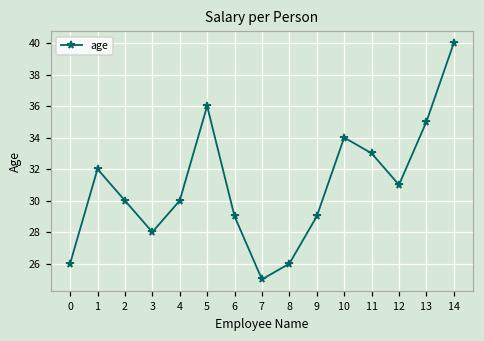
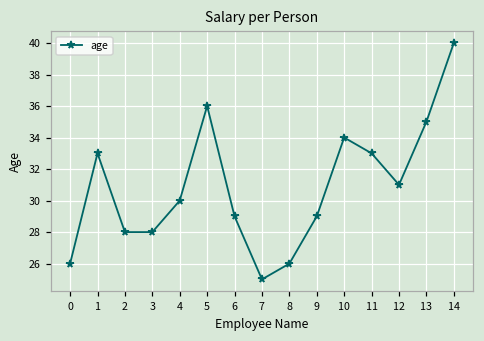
1: 32 -> 33
2: 30 -> 28
